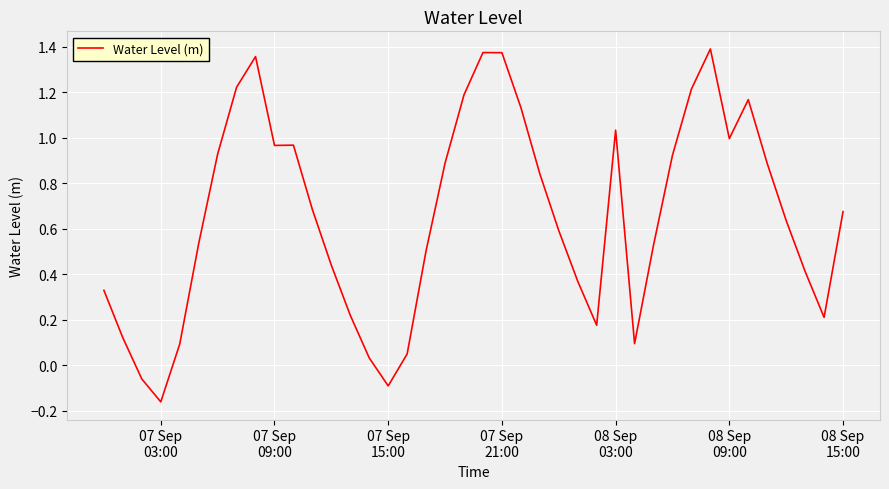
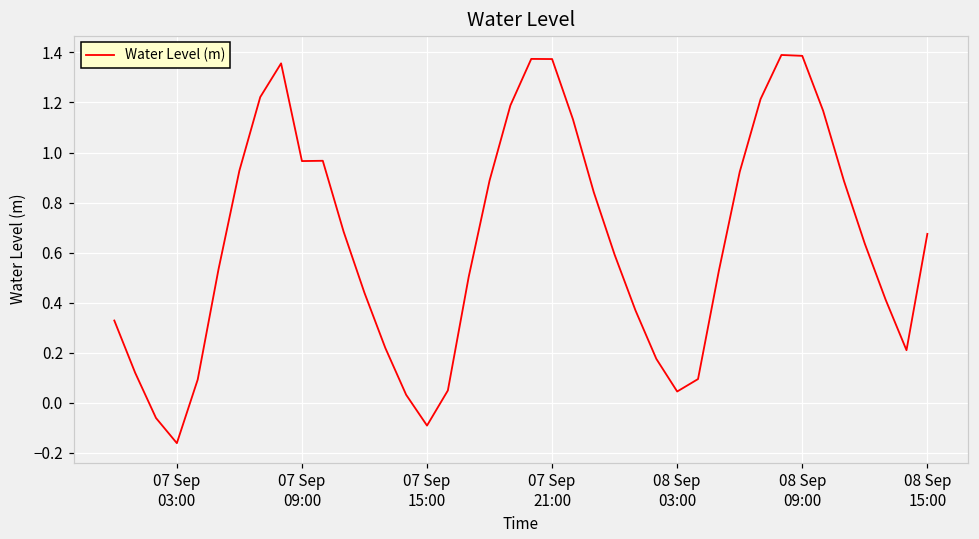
08 Sep 03:00: 1.03 -> 0.04
08 Sep 09:00: 1.00 -> 1.39
